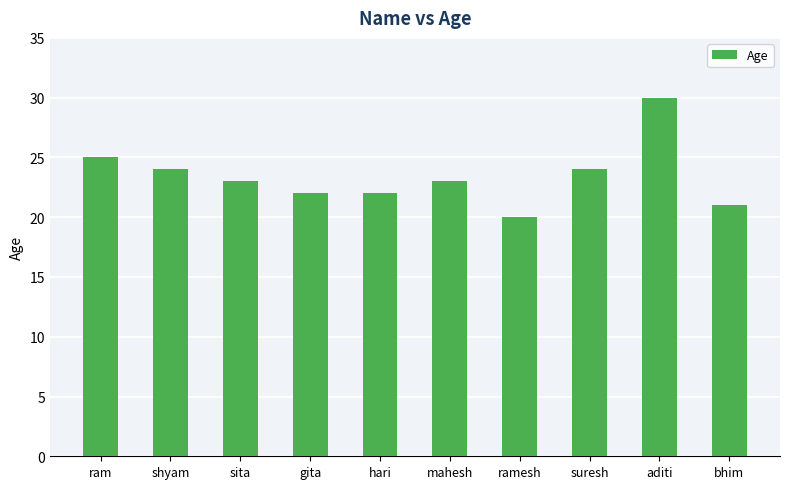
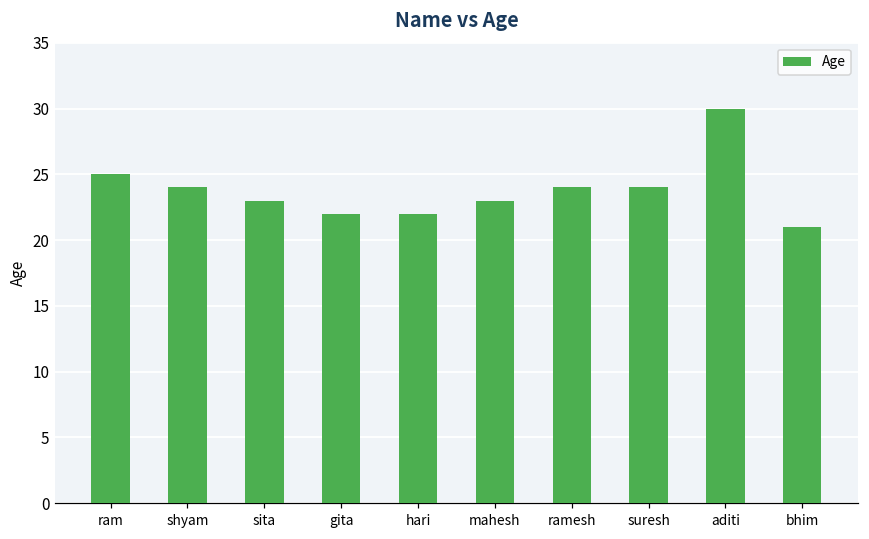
ramesh: 20 -> 24
